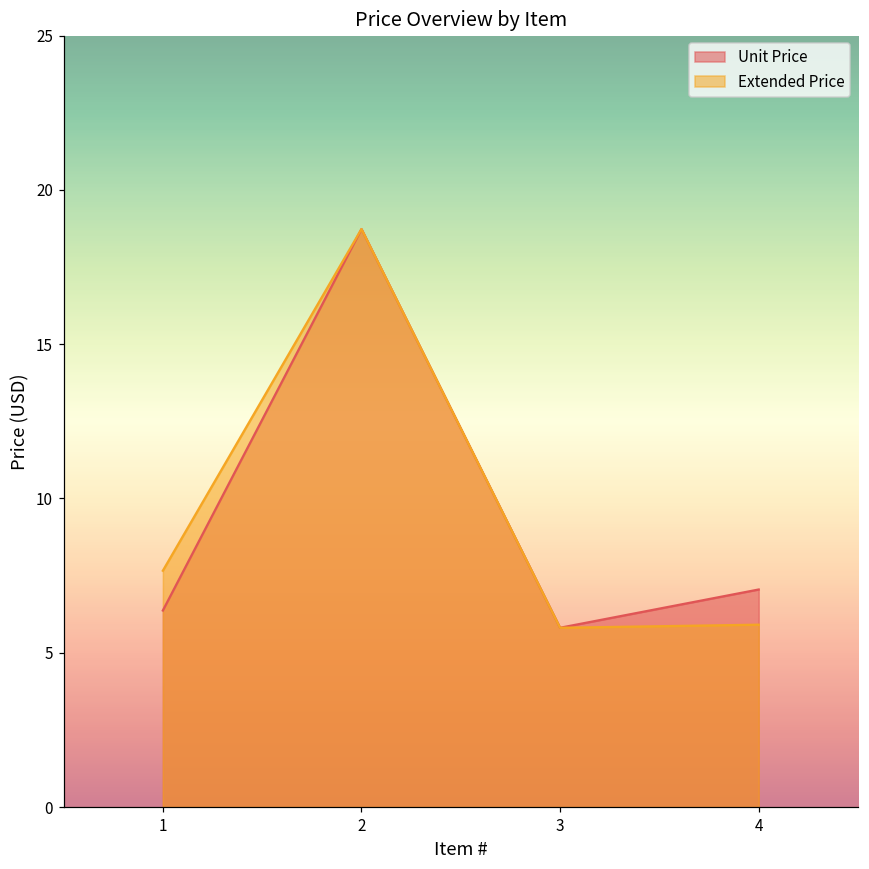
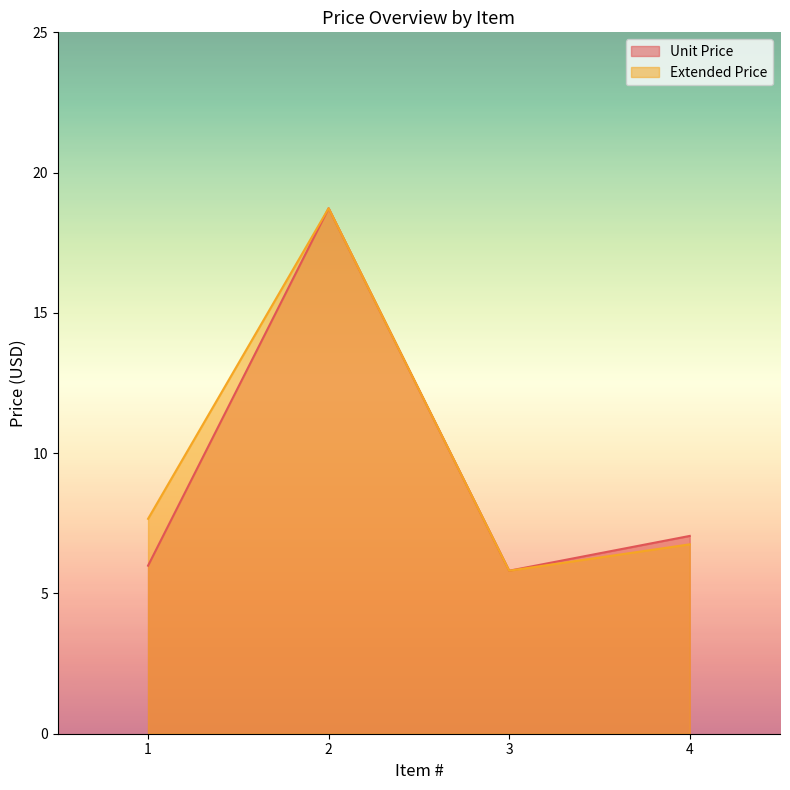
Unit Price, 1: 6.4 -> 6.0
Extended Price, 4: 5.9 -> 6.8
